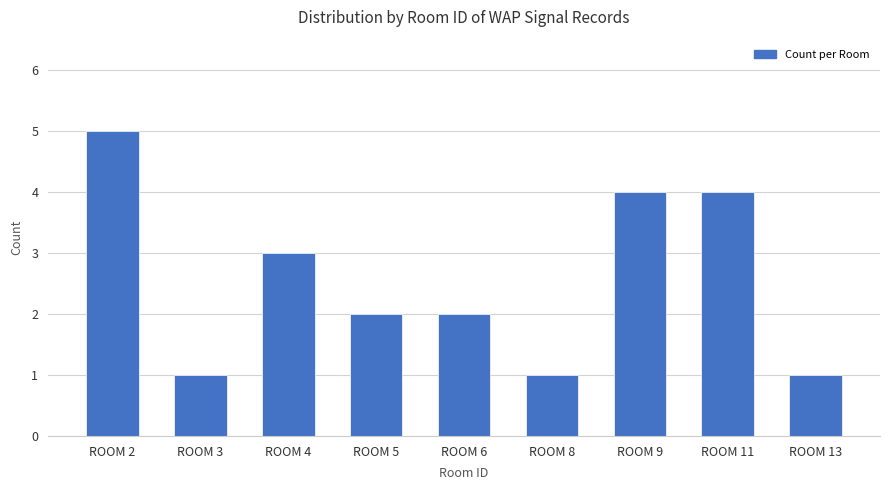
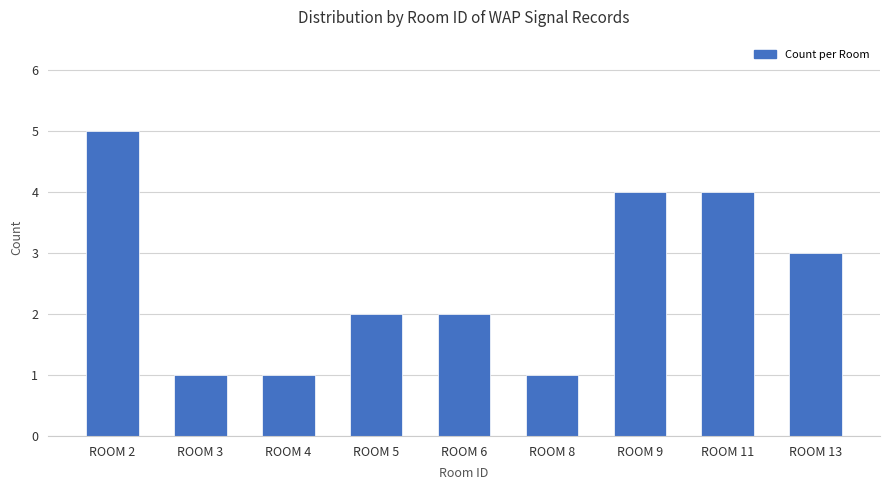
ROOM 4: 3 -> 1
ROOM 13: 1 -> 3
